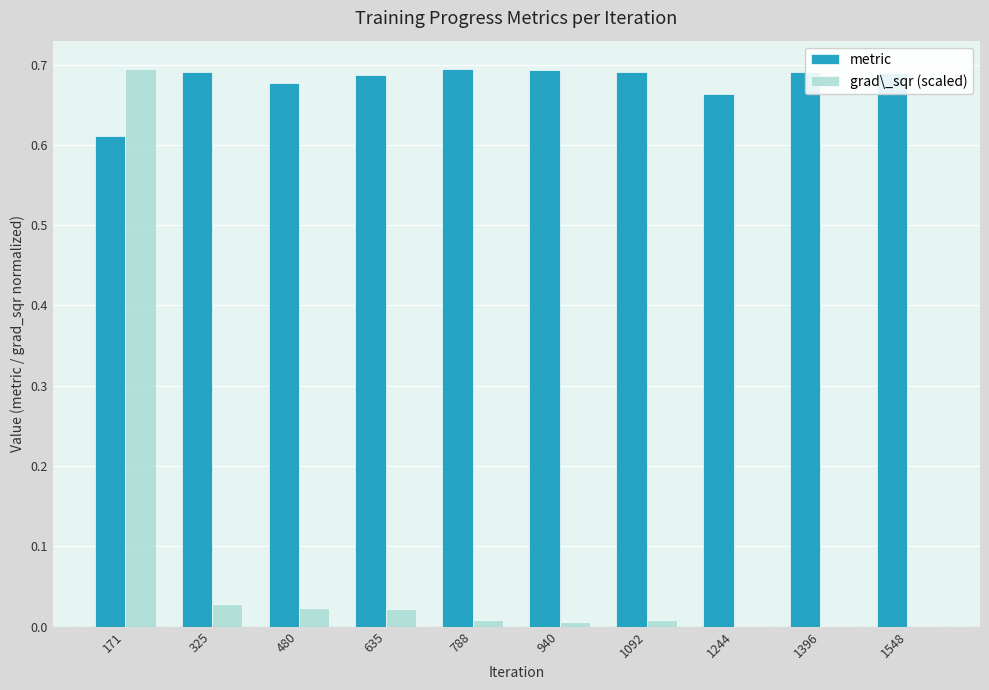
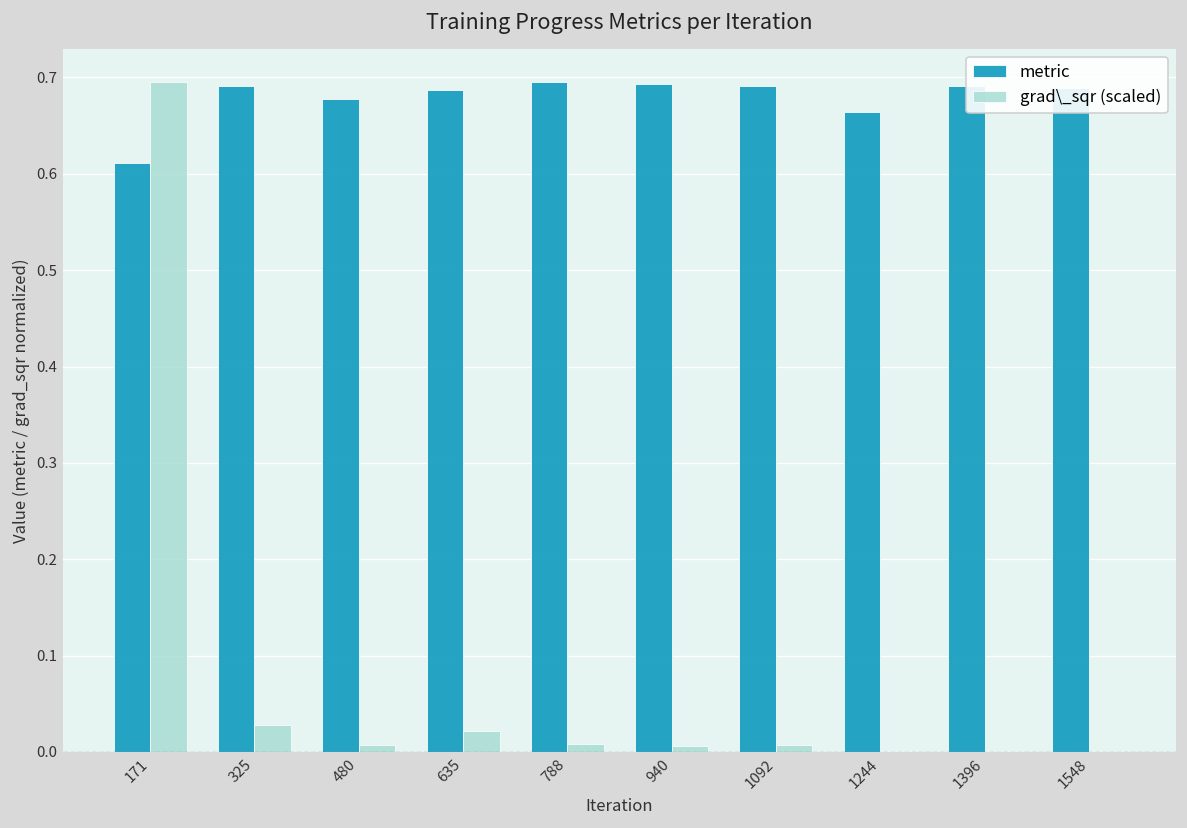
grad\_sqr (scaled), 480: 0.02 -> 0.01
